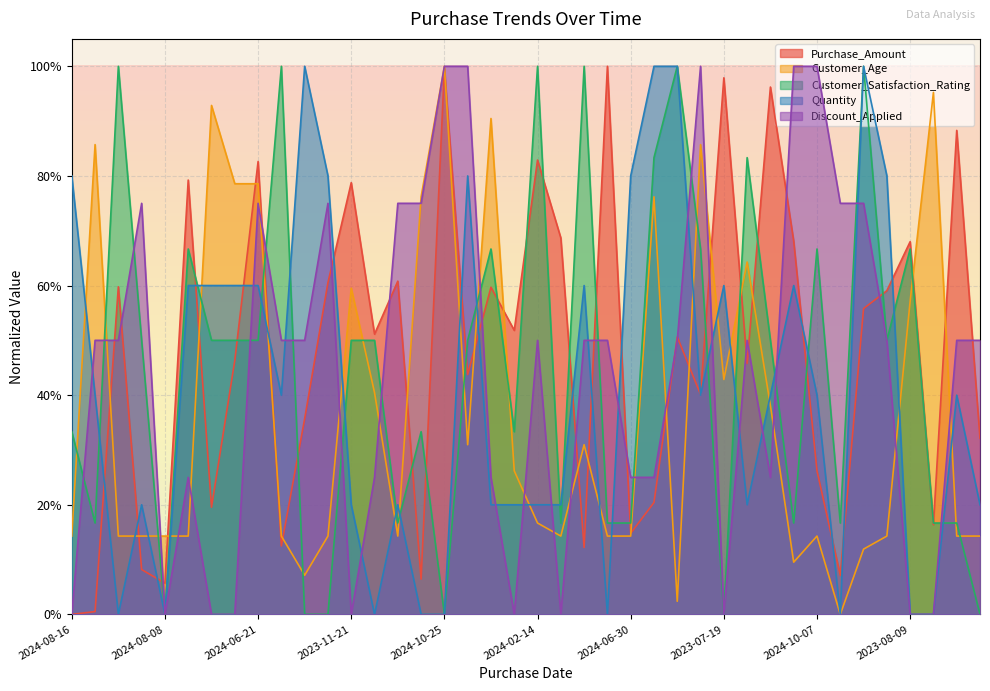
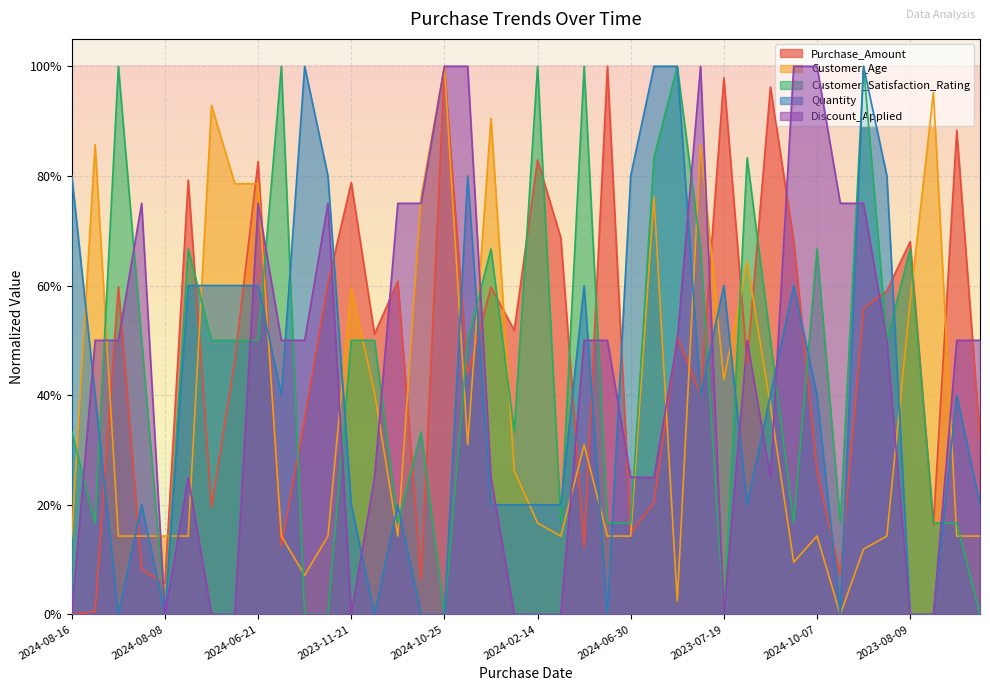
Discount_Applied, 2024-02-14: 50% -> 0%
